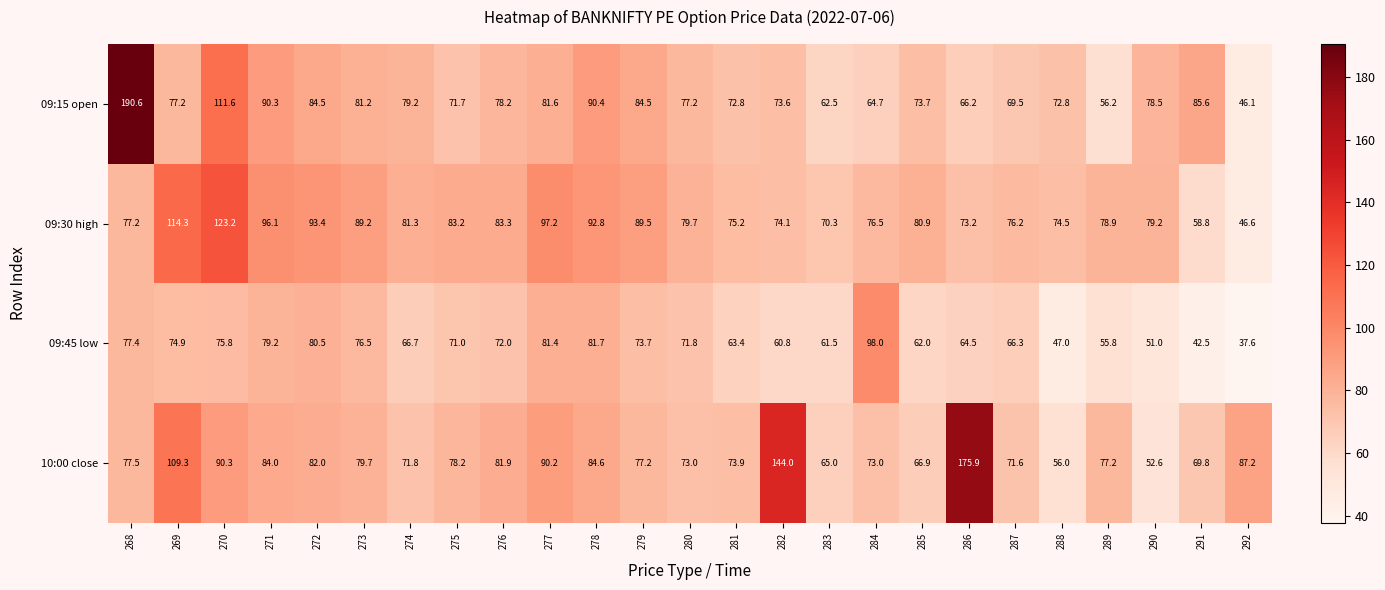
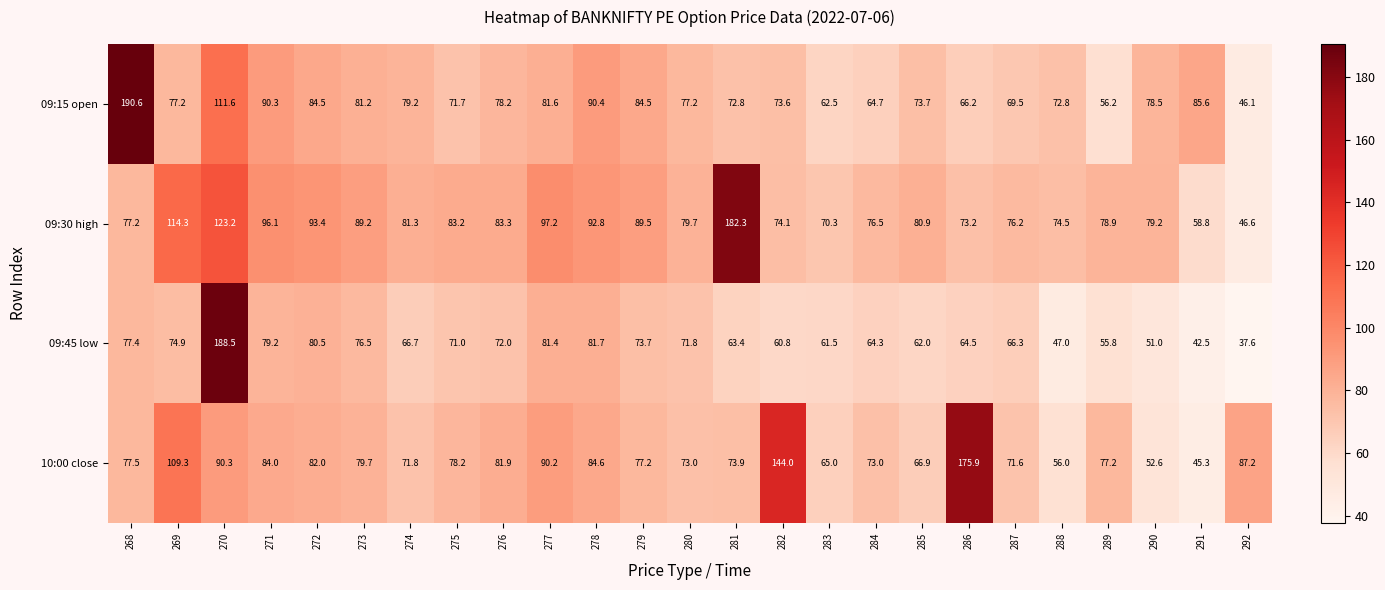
09:30 high, 281: 75.2 -> 182.3
09:45 low, 270: 75.8 -> 188.5
09:45 low, 284: 98.0 -> 64.3
10:00 close, 291: 69.8 -> 45.3
